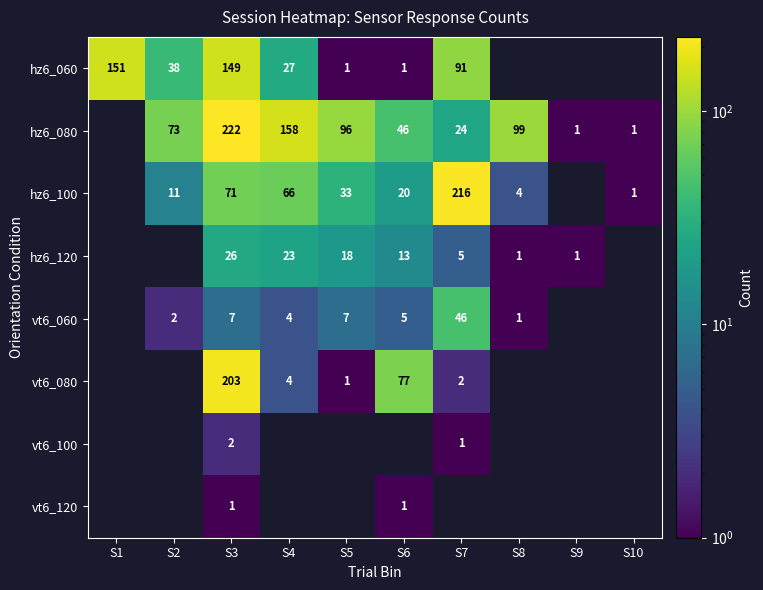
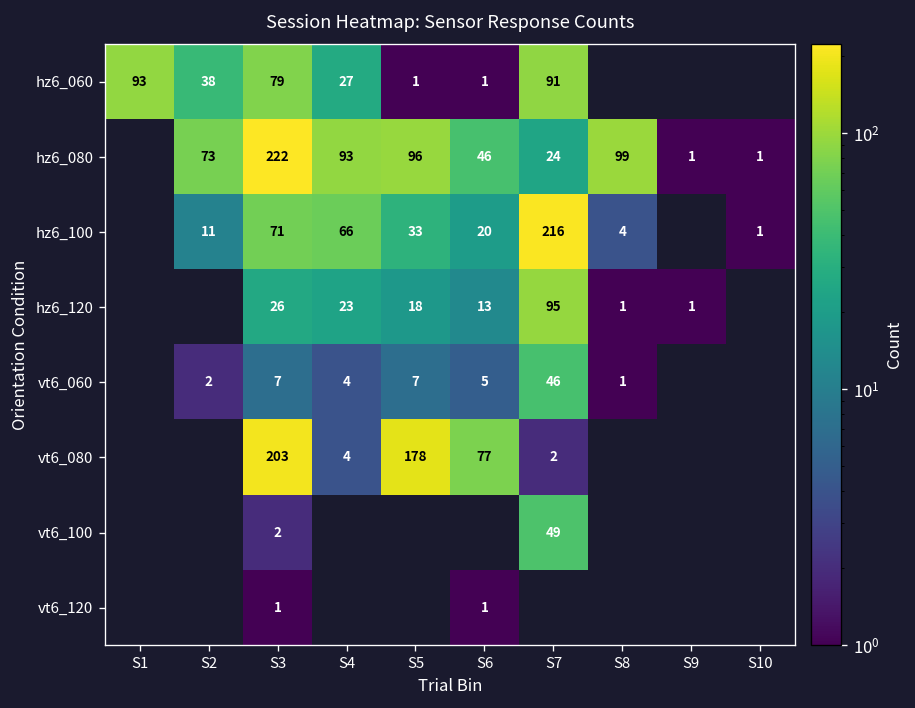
hz6_060, S1: 151 -> 93
hz6_060, S3: 149 -> 79
hz6_080, S4: 158 -> 93
hz6_120, S7: 5 -> 95
vt6_080, S5: 1 -> 178
vt6_100, S7: 1 -> 49
